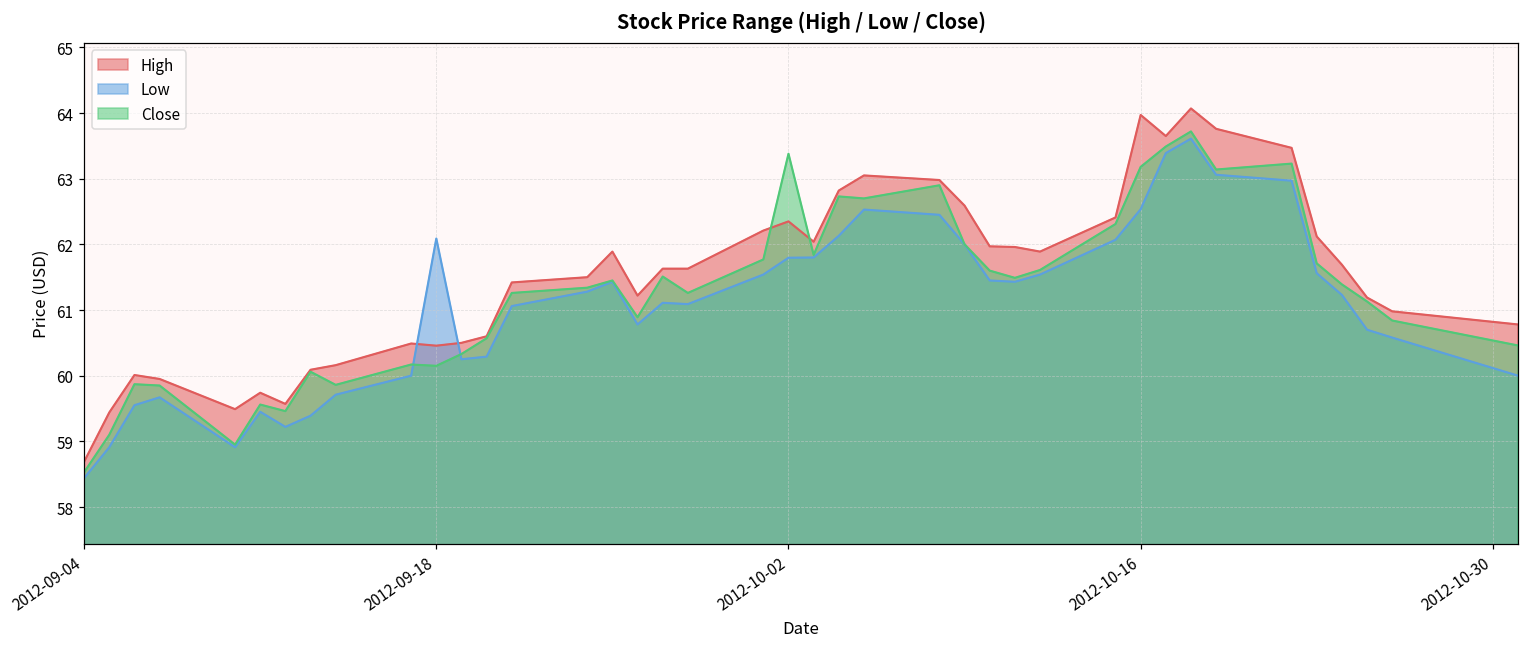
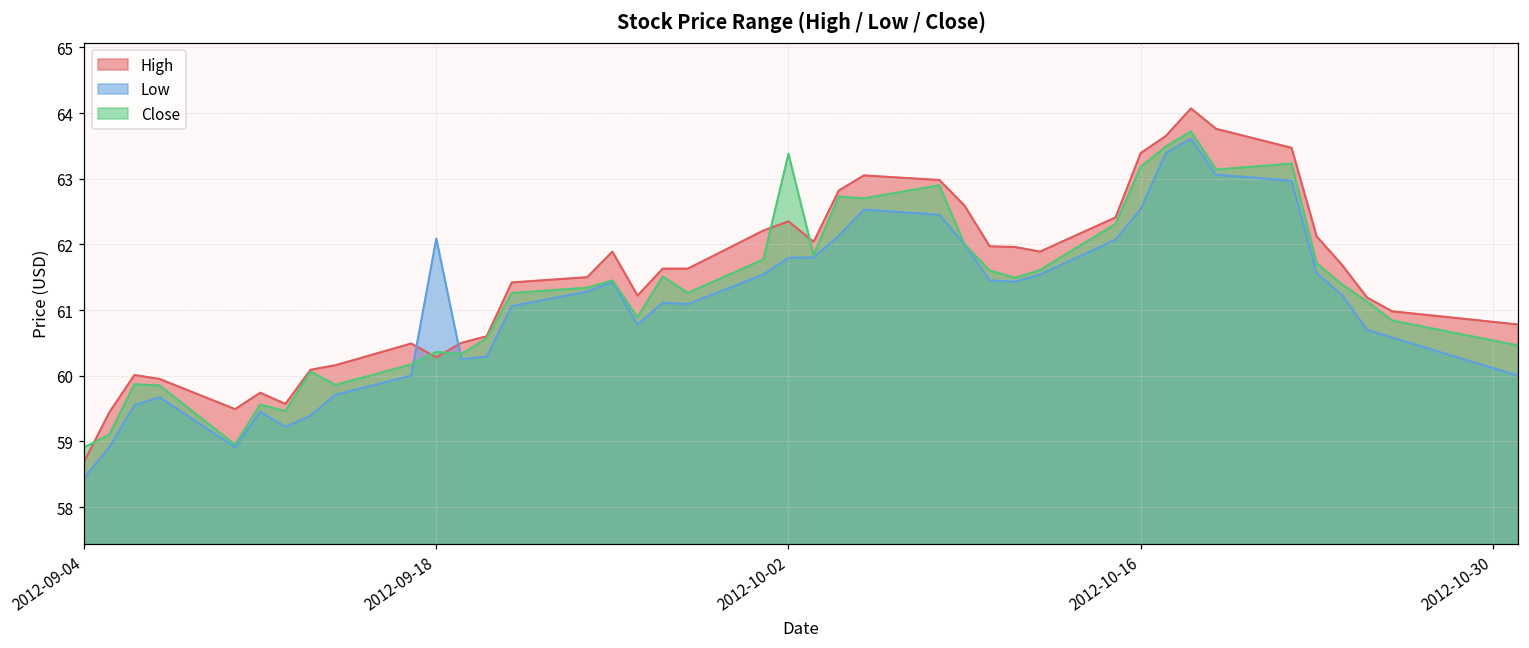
Close, 2012-09-04: 58.5 -> 58.9
High, 2012-09-18: 60.5 -> 60.3
Close, 2012-09-18: 60.2 -> 60.4
High, 2012-10-16: 64.0 -> 63.4
